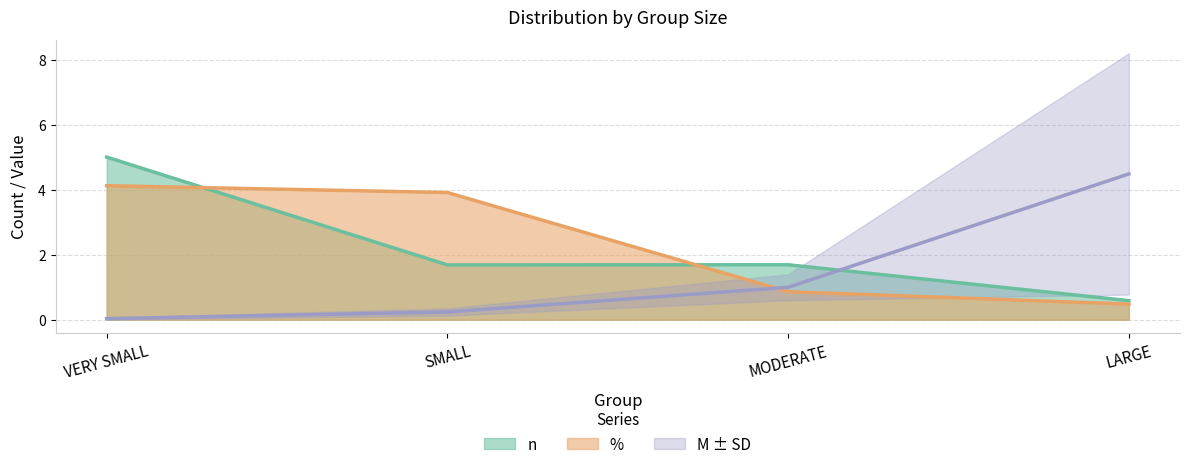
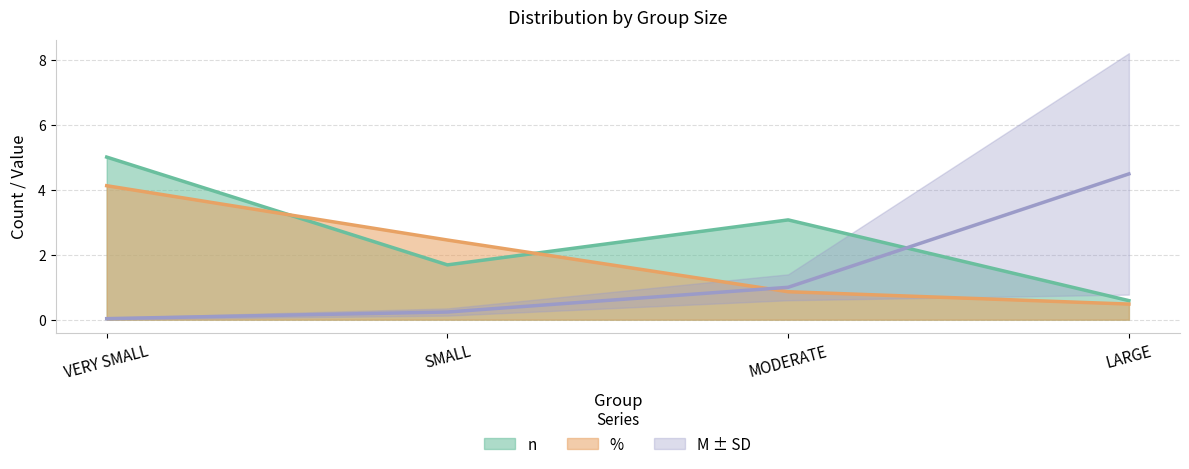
%, SMALL: 3.9 -> 2.5
n, MODERATE: 1.7 -> 3.1
